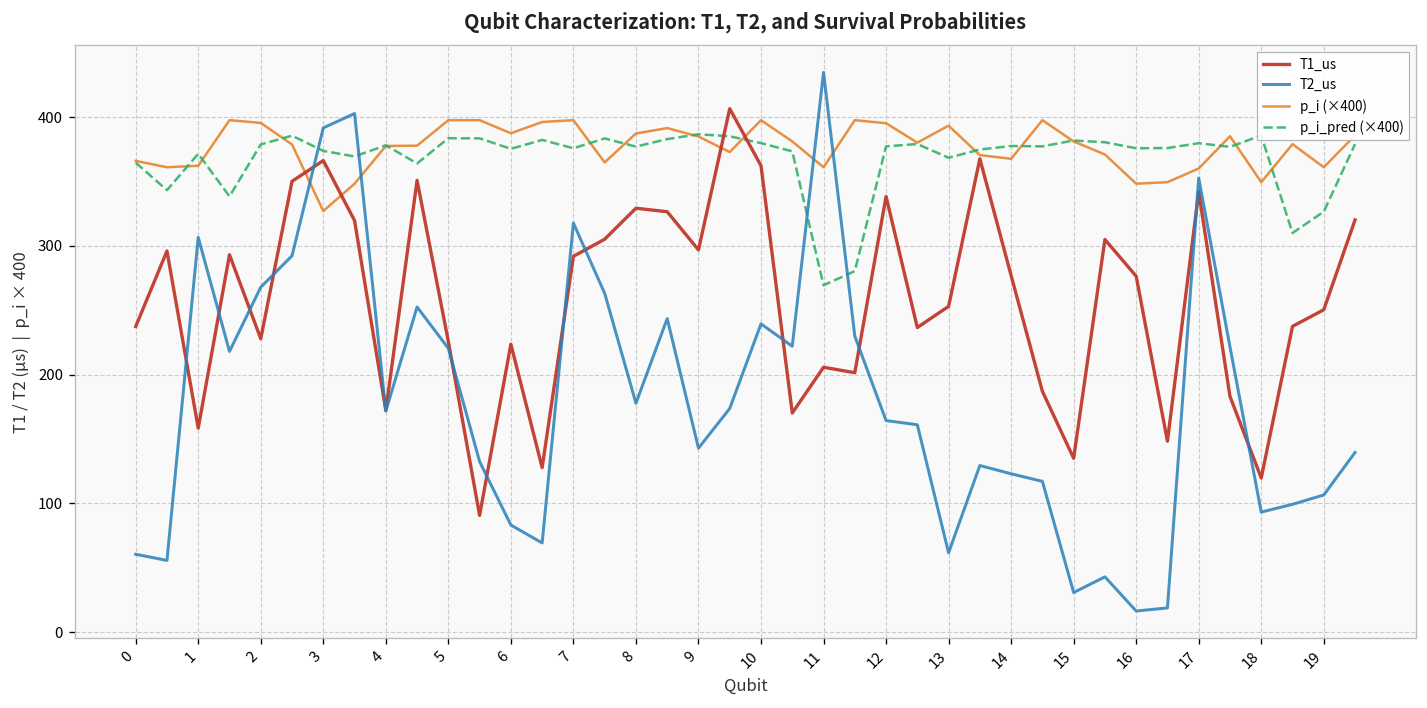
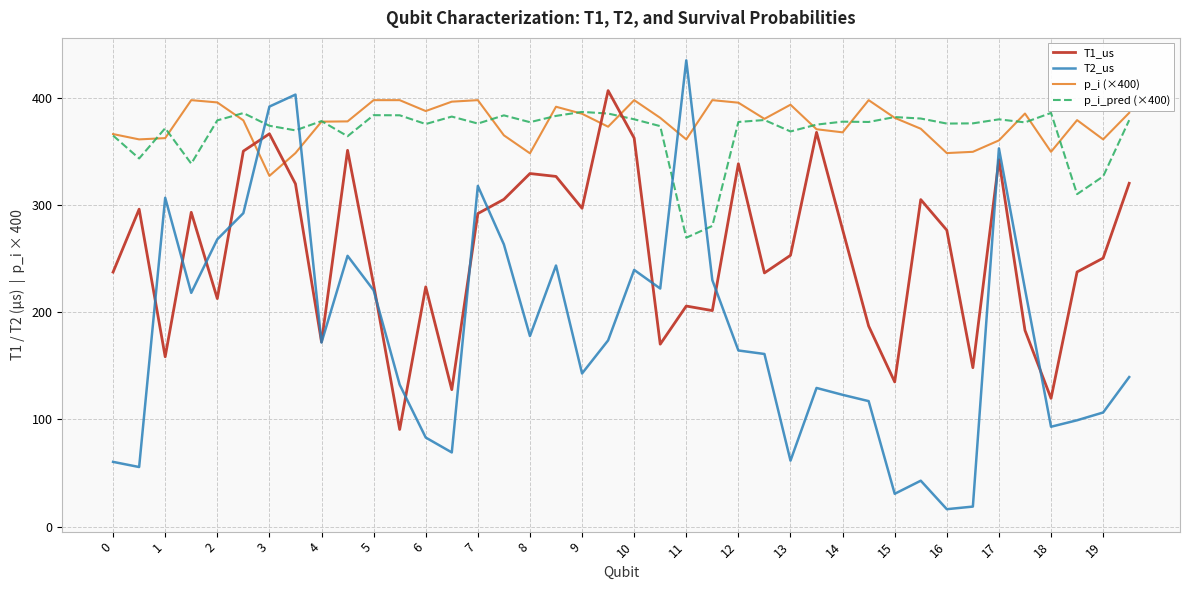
T1_us, 2: 228 -> 213
p_i (×400), 8: 387 -> 348
